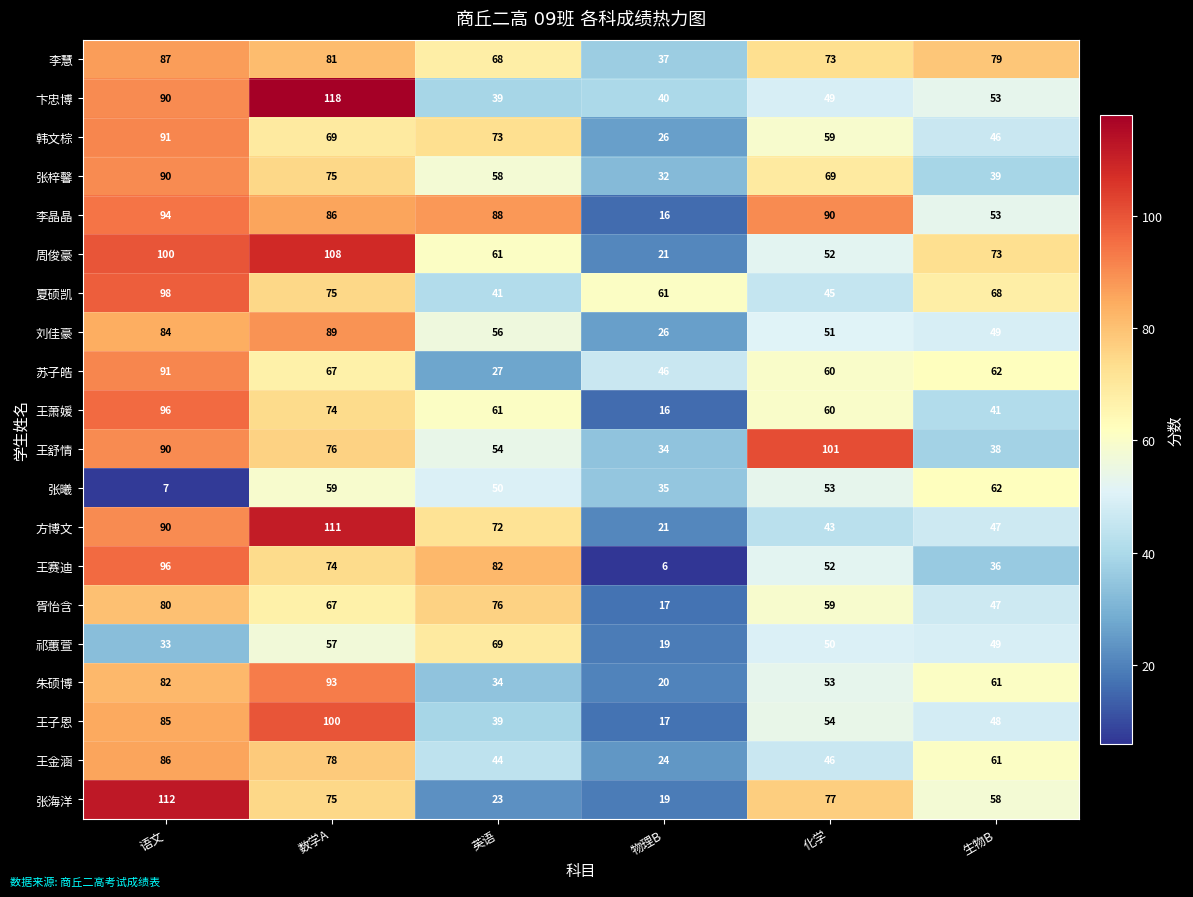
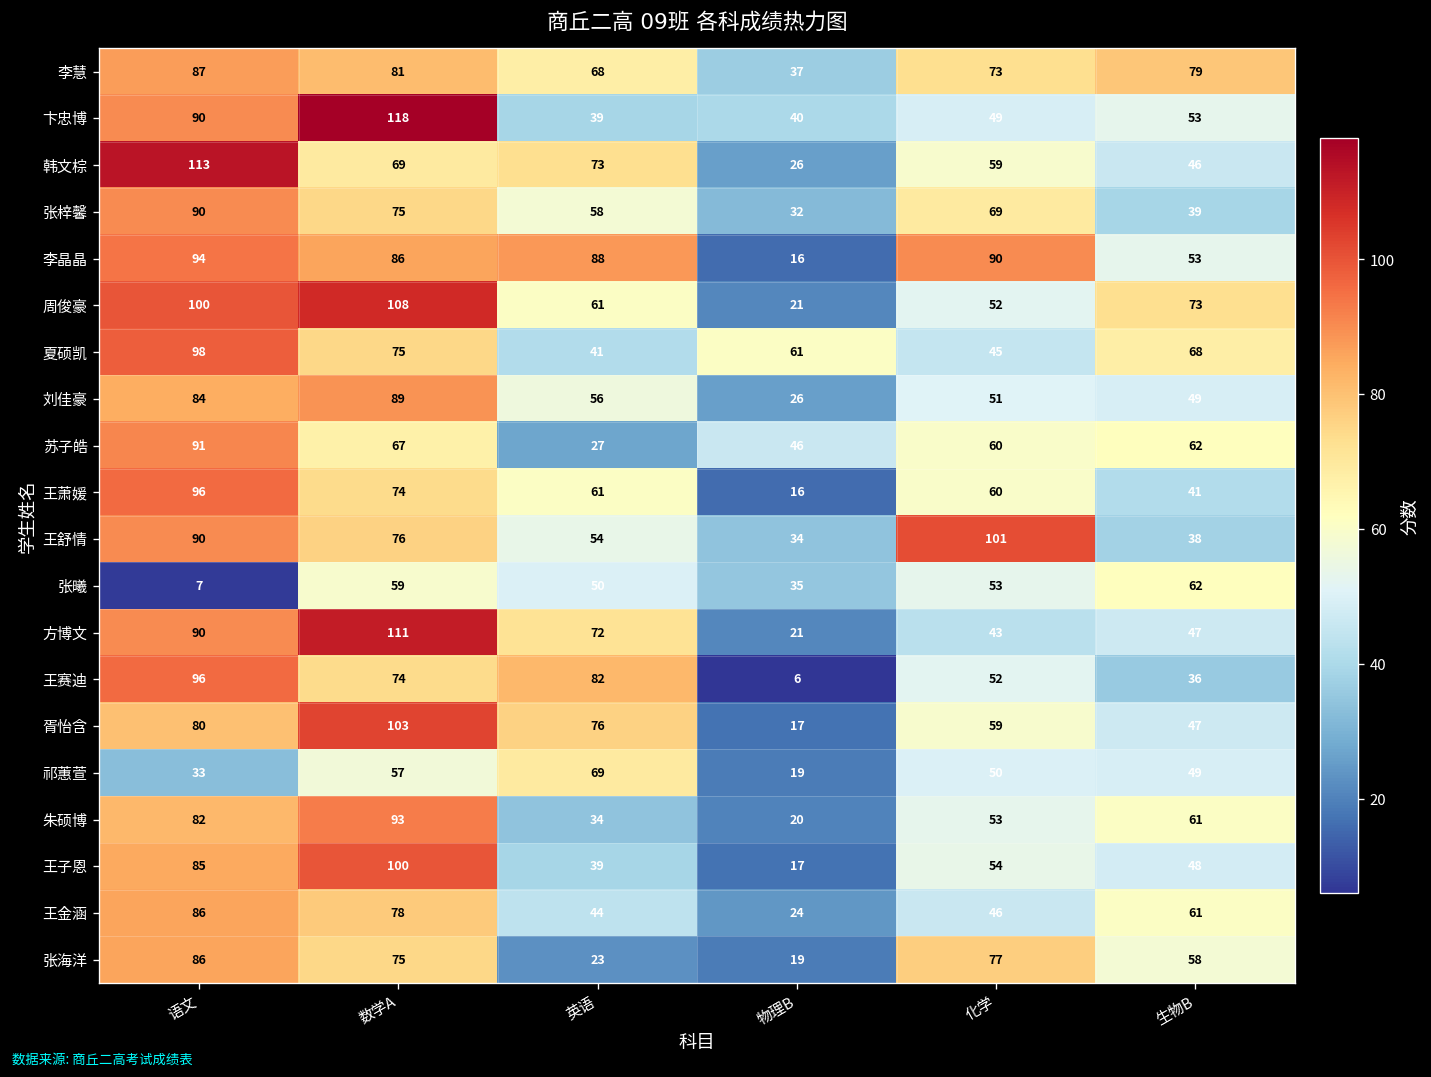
韩文棕, 语文: 91 -> 113
胥怡含, 数学A: 67 -> 103
张海洋, 语文: 112 -> 86
